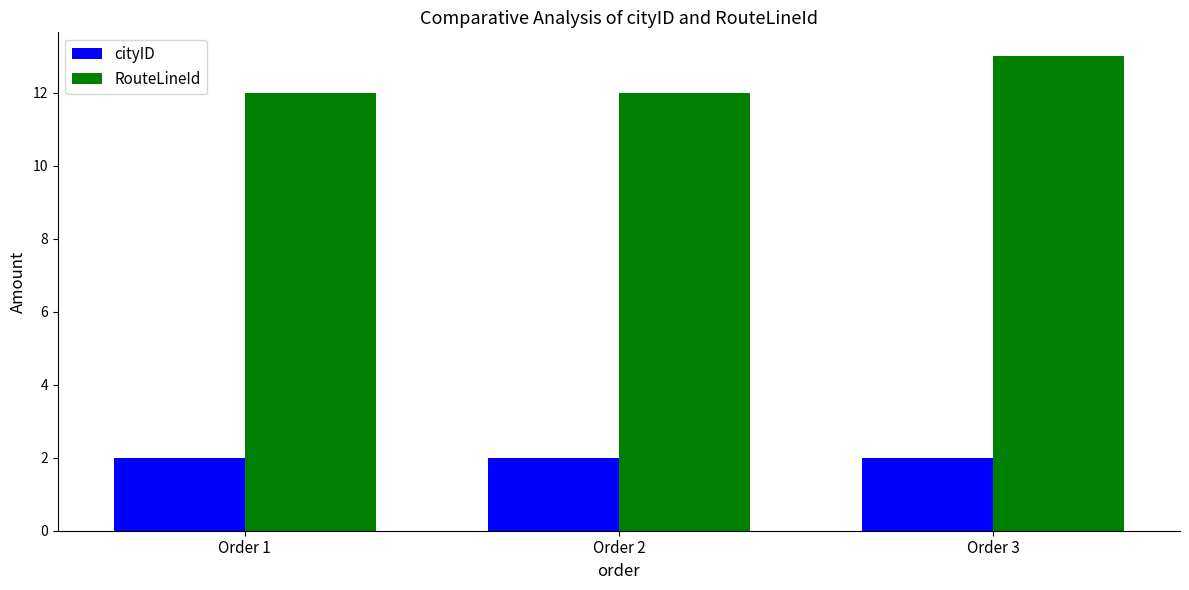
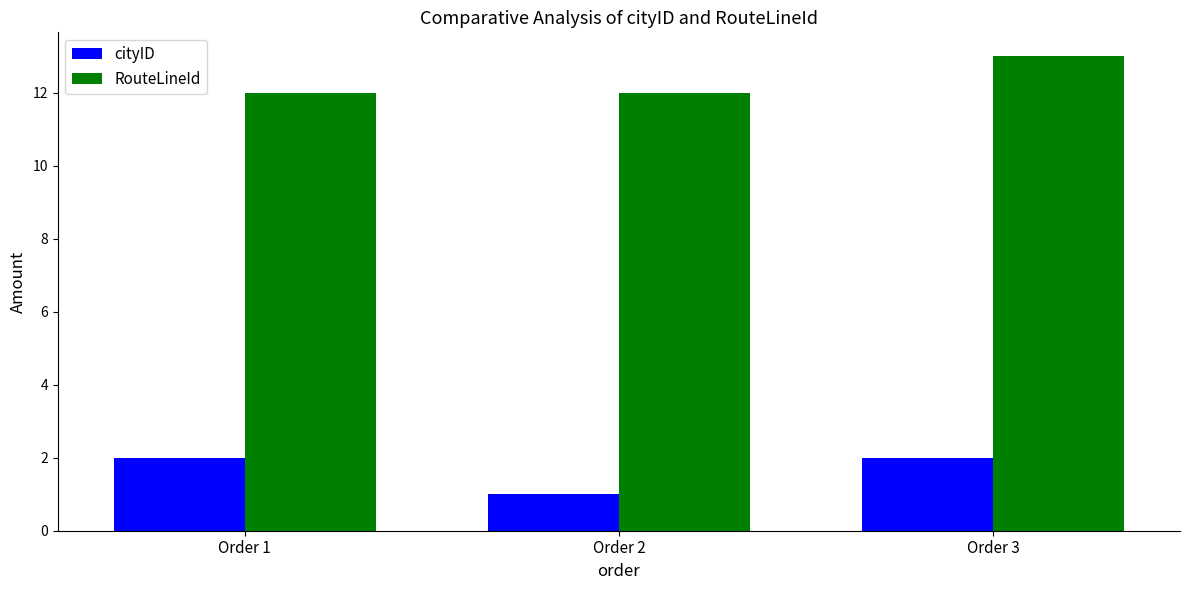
cityID, Order 2: 2 -> 1
